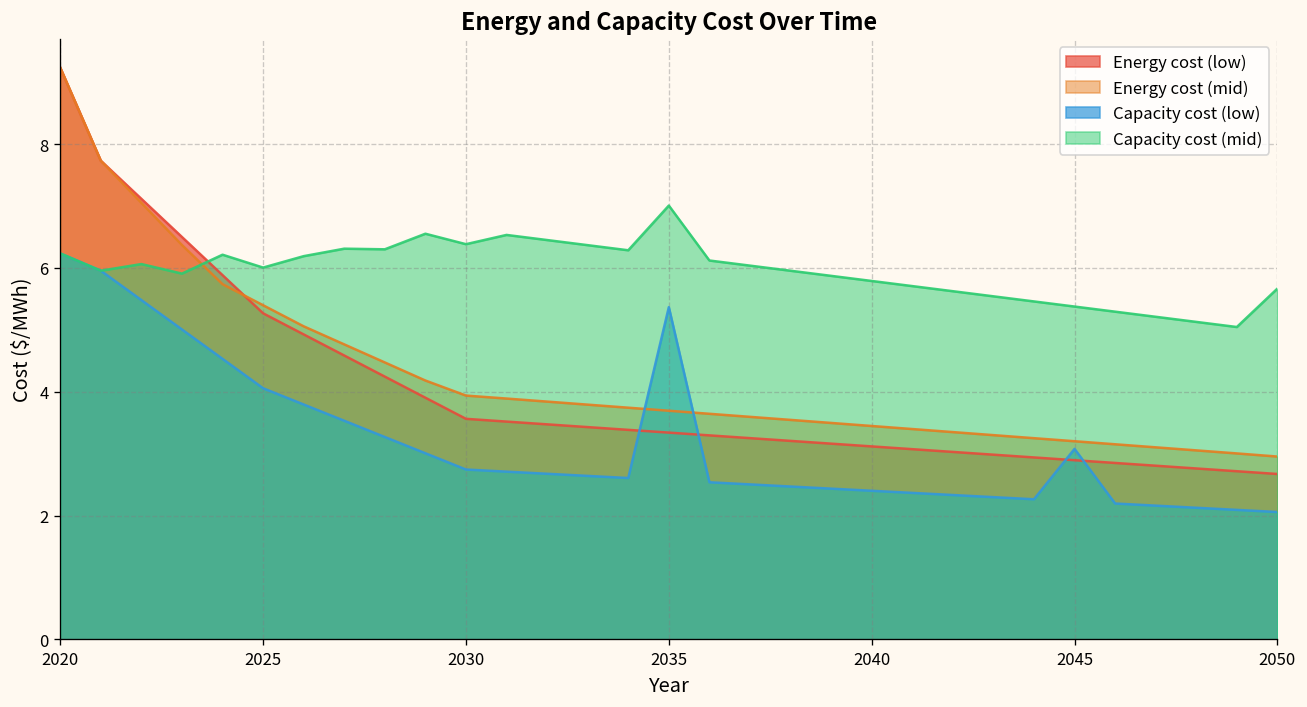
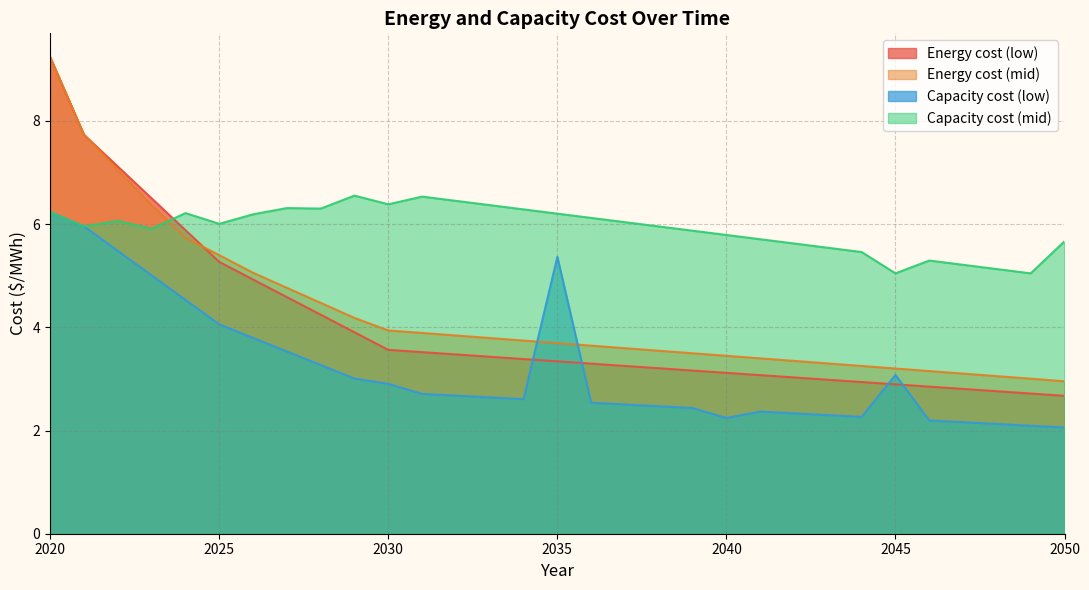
Capacity cost (low), 2030: 2.7 -> 2.9
Capacity cost (mid), 2035: 7.0 -> 6.2
Capacity cost (low), 2040: 2.4 -> 2.2
Capacity cost (mid), 2045: 5.4 -> 5.0
